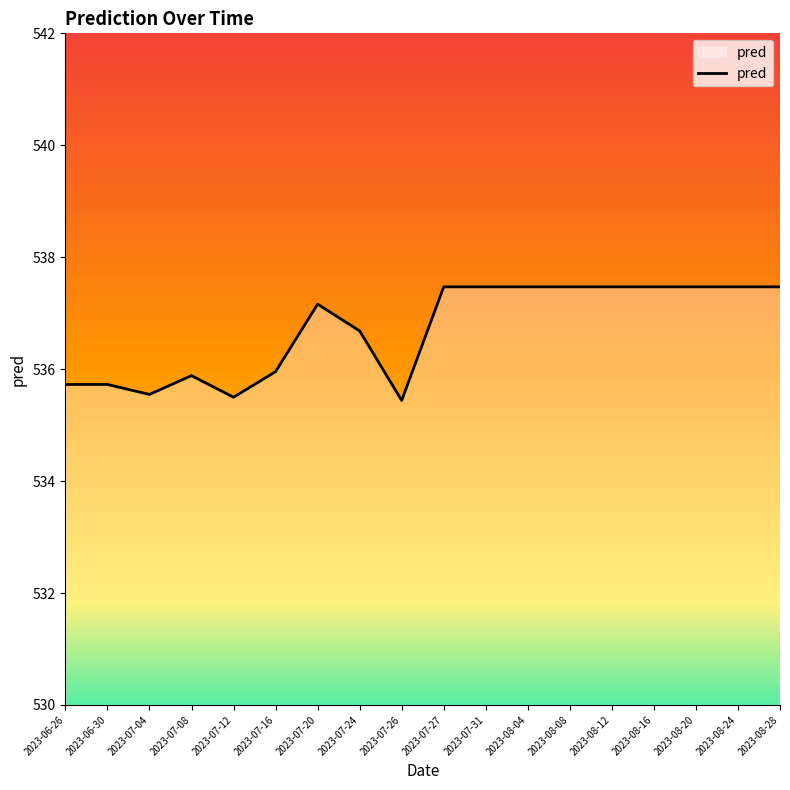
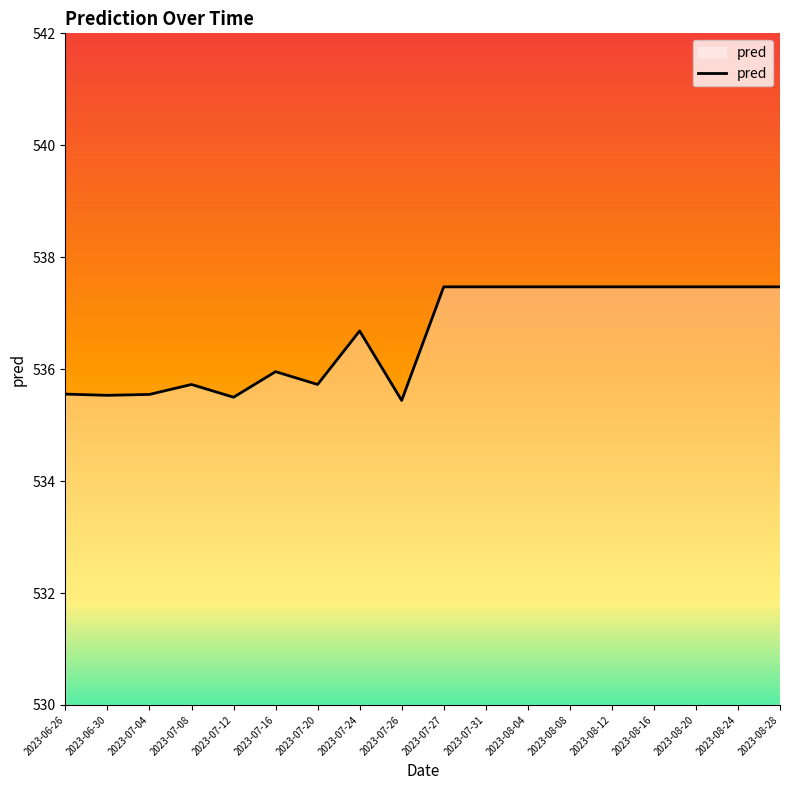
2023-06-26: 535.7 -> 535.6
2023-06-30: 535.7 -> 535.5
2023-07-08: 535.9 -> 535.7
2023-07-20: 537.2 -> 535.7
